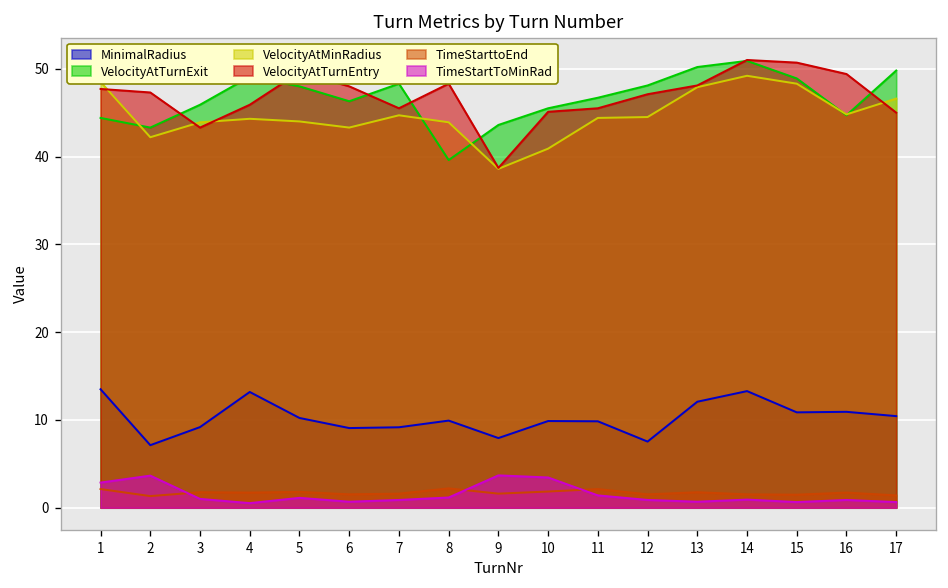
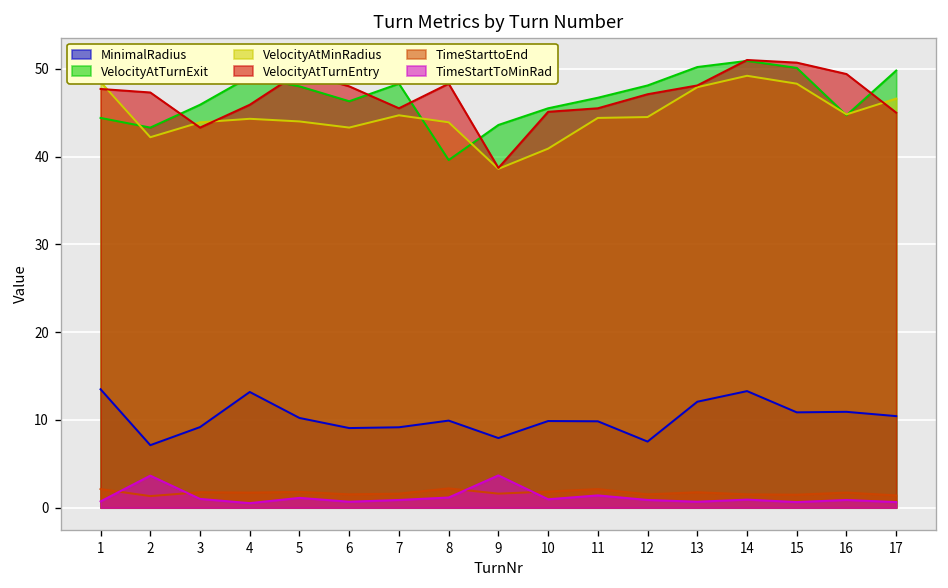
TimeStartToMinRad, 1: 3 -> 1
TimeStartToMinRad, 10: 3 -> 1
VelocityAtTurnExit, 15: 49 -> 50
